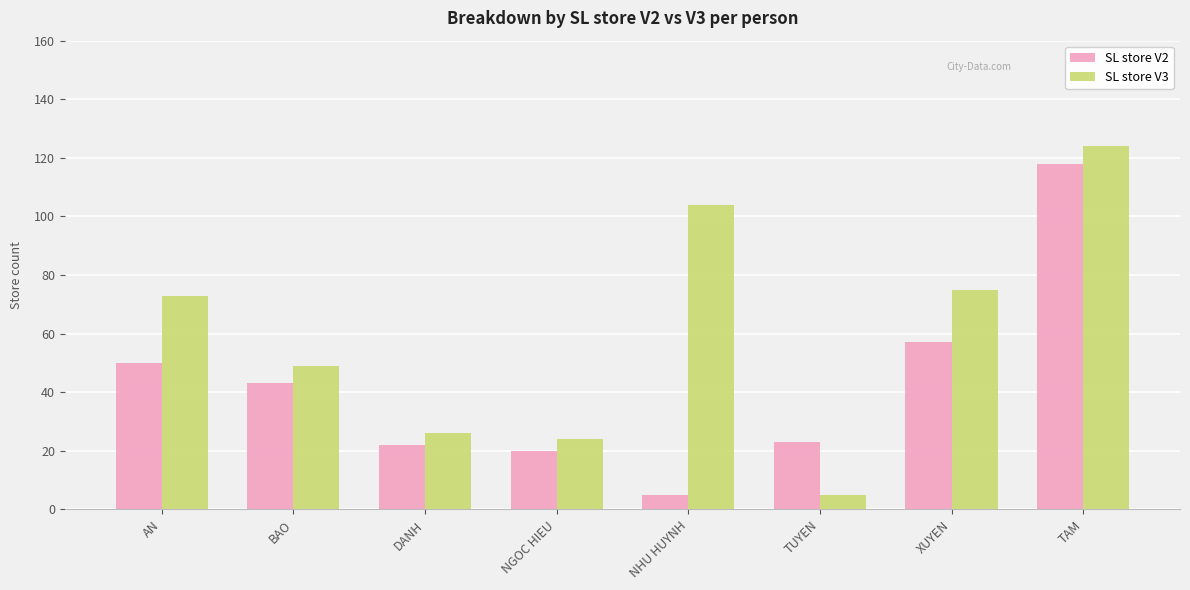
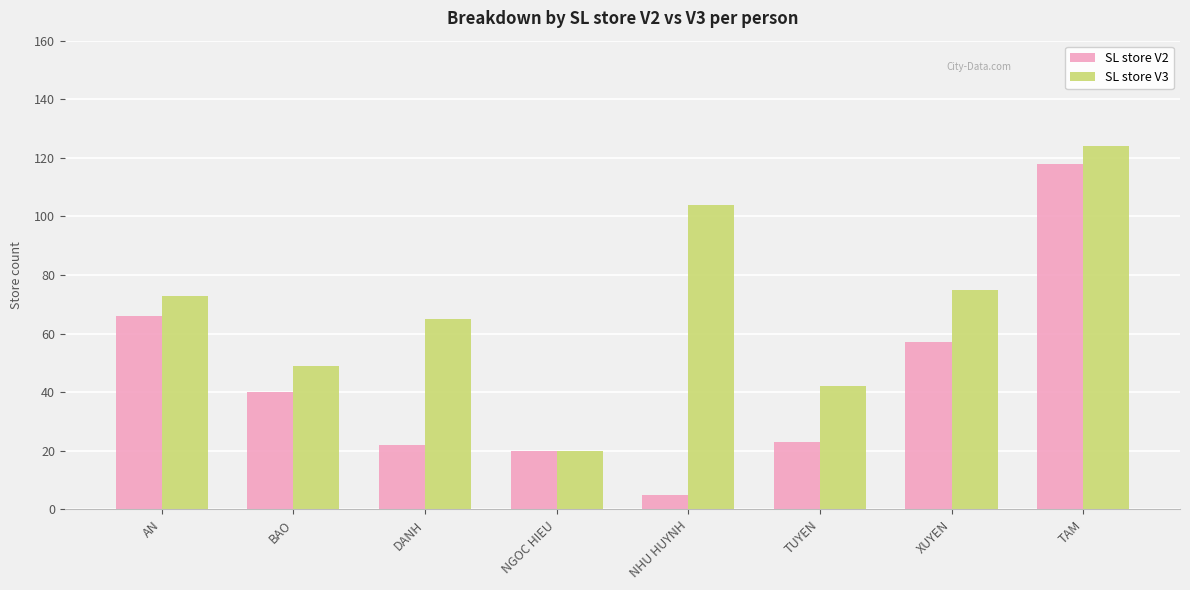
SL store V2, AN: 50 -> 66
SL store V2, BAO: 43 -> 40
SL store V3, DANH: 26 -> 65
SL store V3, NGOC HIEU: 24 -> 20
SL store V3, TUYEN: 5 -> 42
